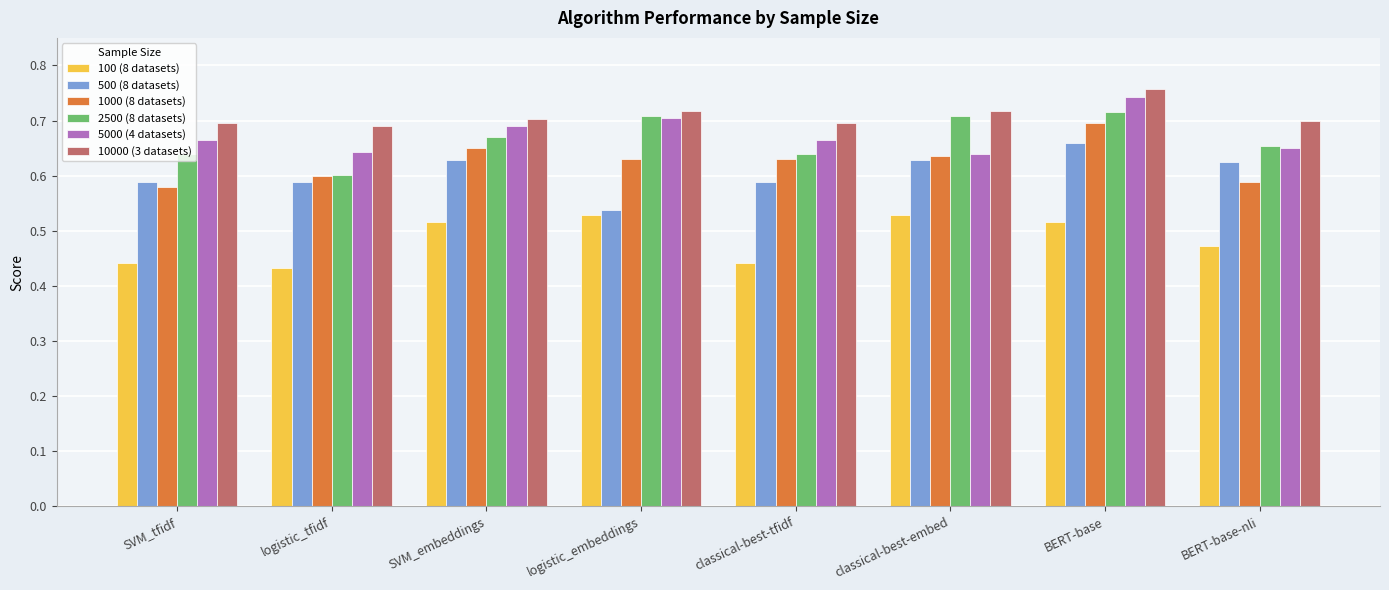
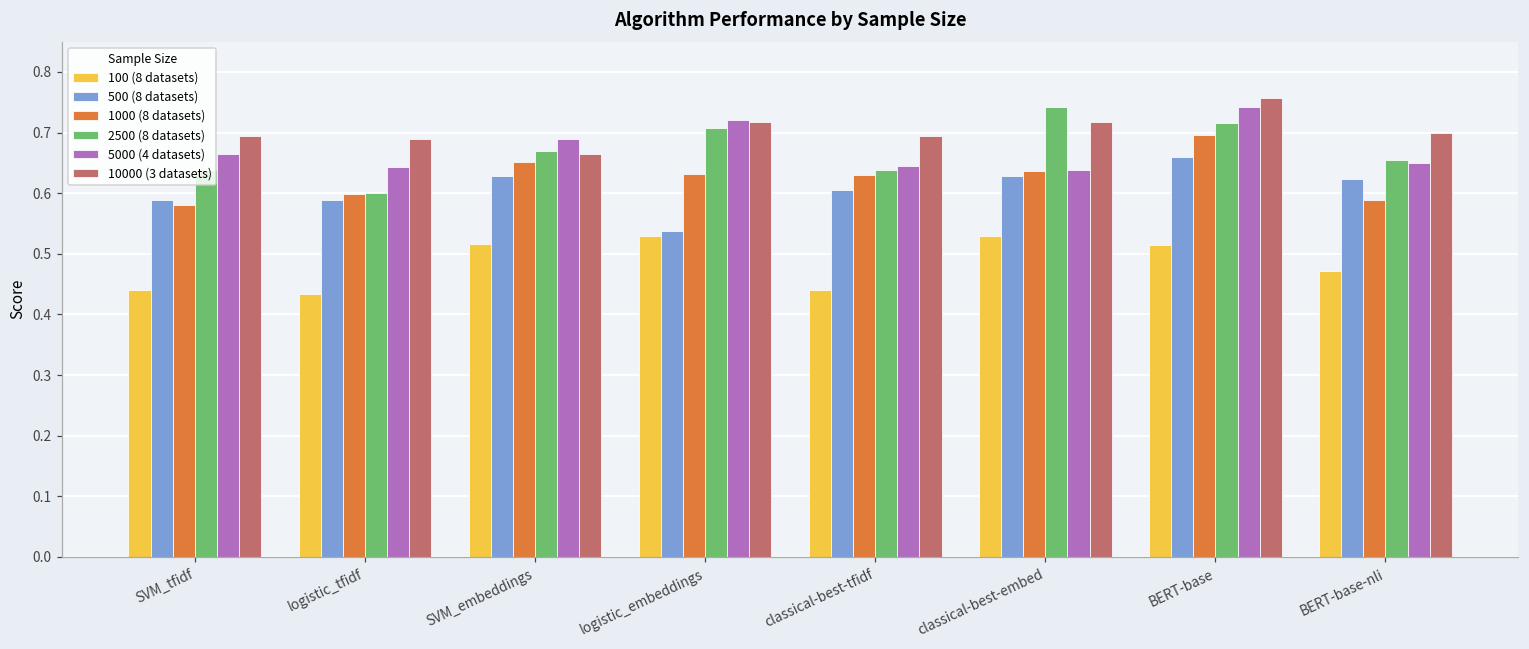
10000 (3 datasets), SVM_embeddings: 0.70 -> 0.66
5000 (4 datasets), logistic_embeddings: 0.71 -> 0.72
500 (8 datasets), classical-best-tfidf: 0.59 -> 0.61
5000 (4 datasets), classical-best-tfidf: 0.66 -> 0.65
2500 (8 datasets), classical-best-embed: 0.71 -> 0.74
